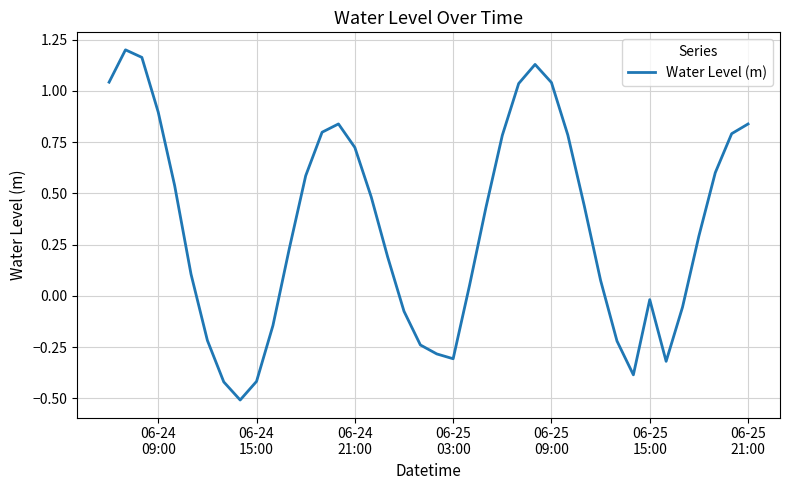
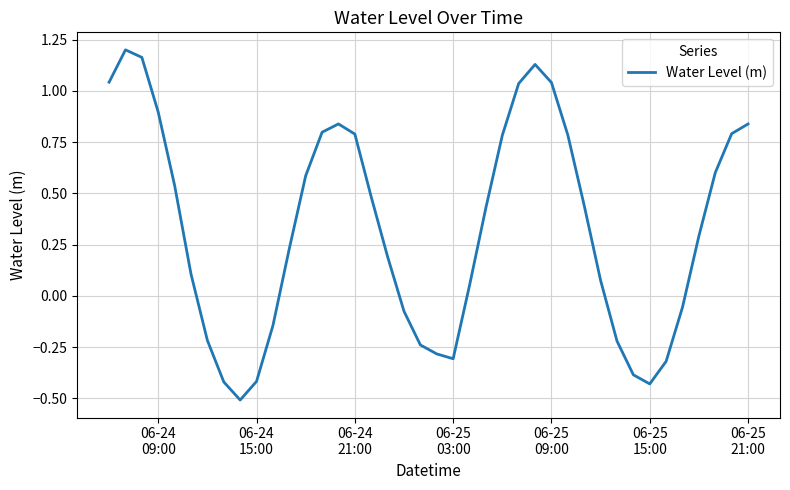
06-24 21:00: 0.72 -> 0.79
06-25 15:00: -0.02 -> -0.43
